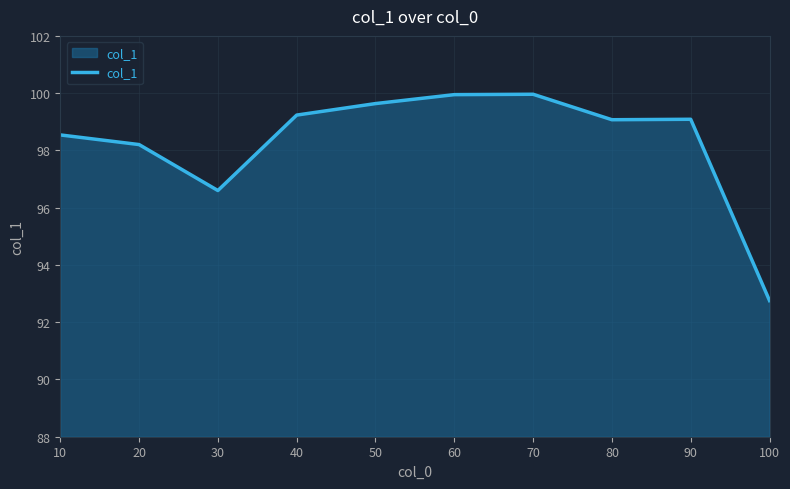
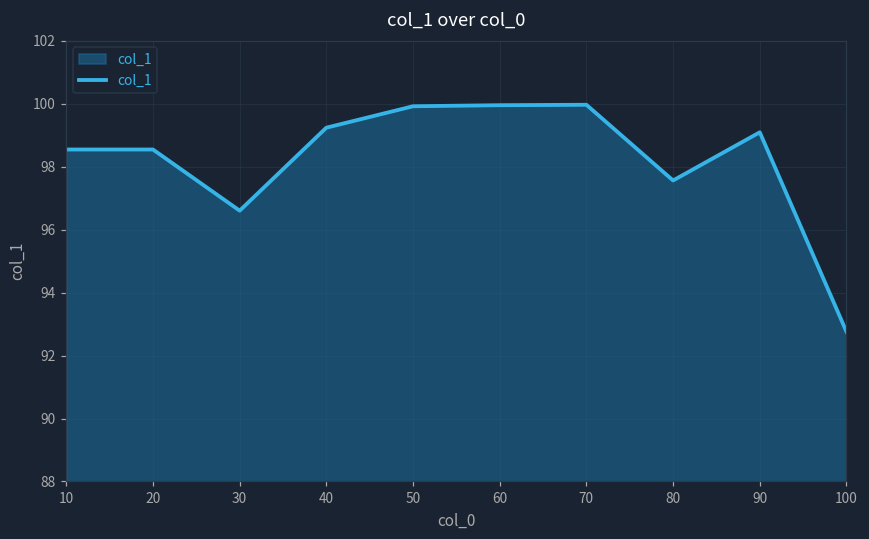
20: 98.2 -> 98.5
50: 99.6 -> 99.9
80: 99.1 -> 97.6
